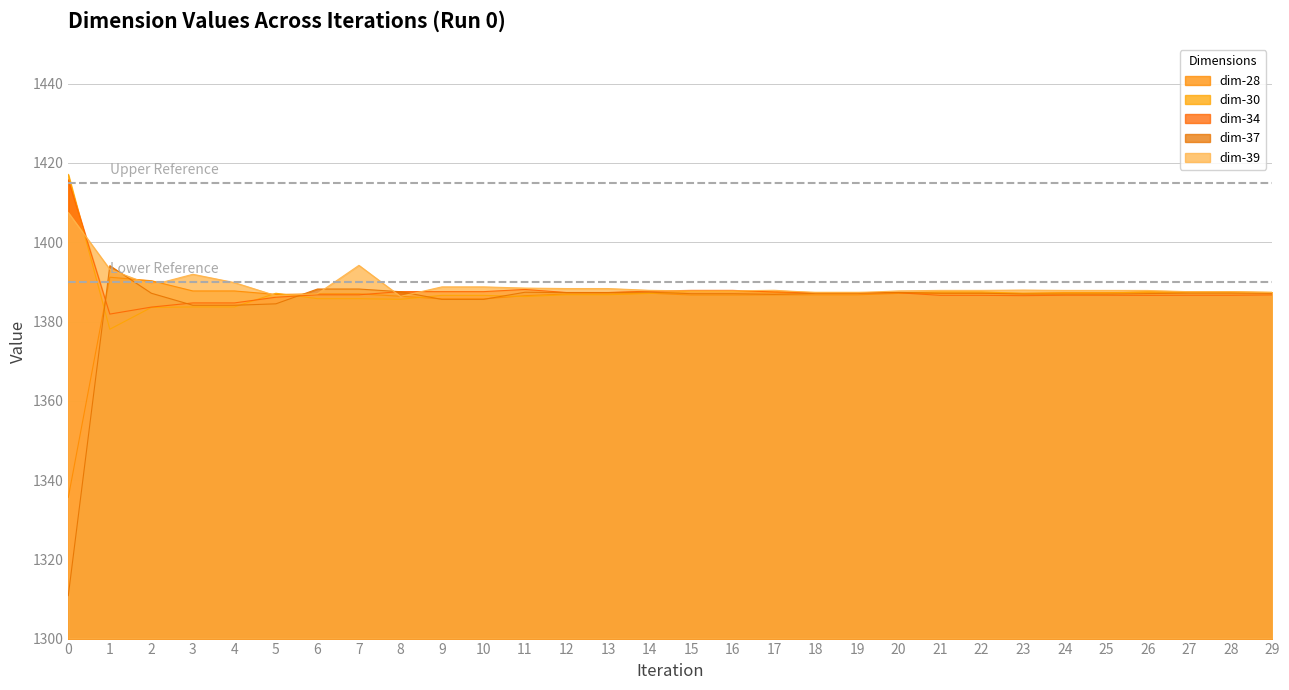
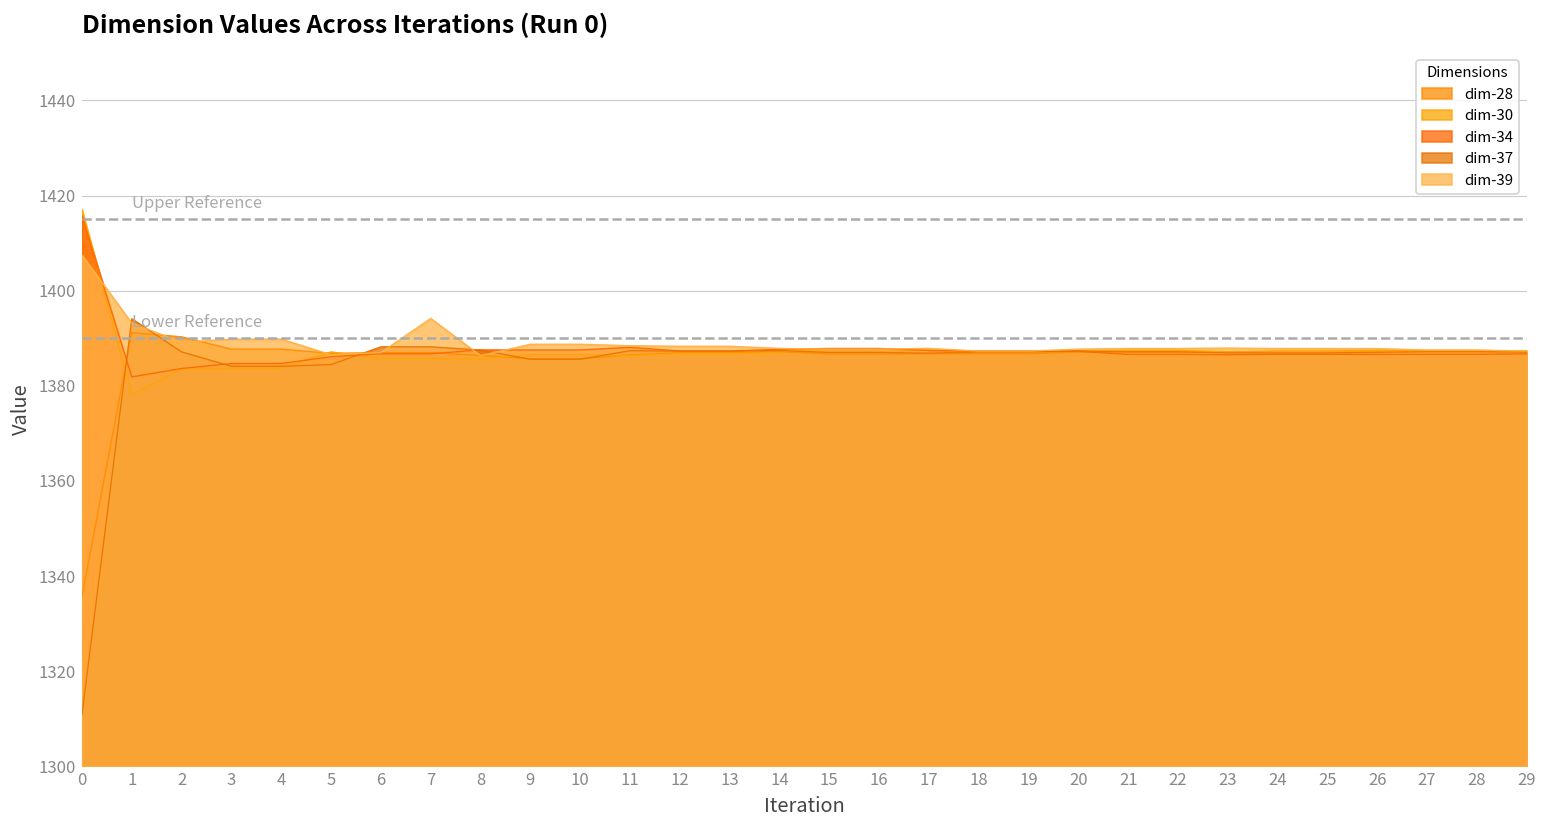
dim-39, 3: 1392 -> 1390
